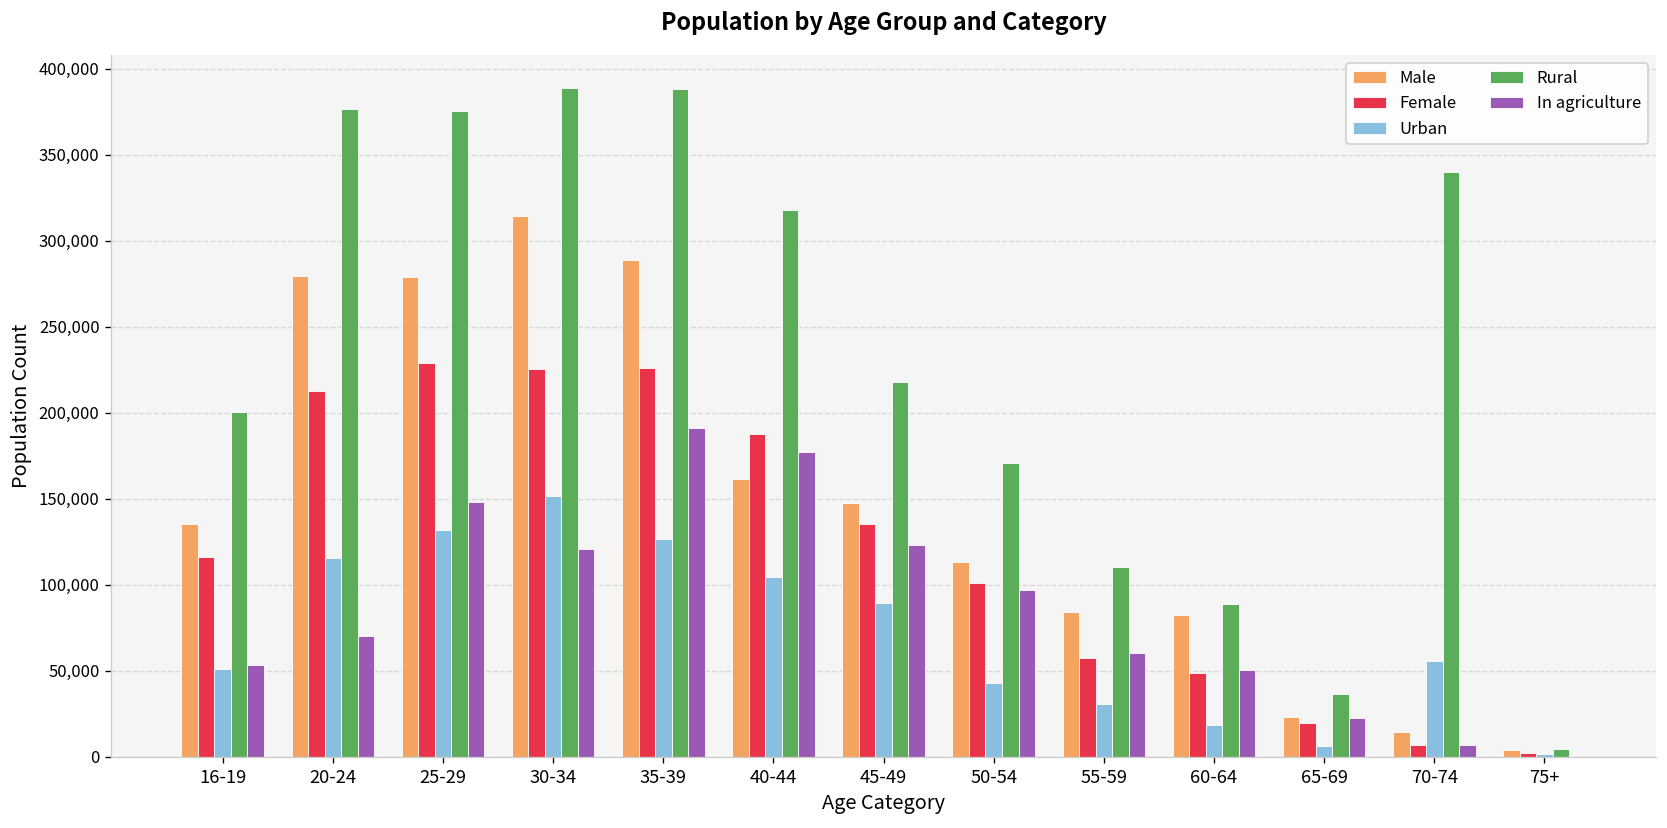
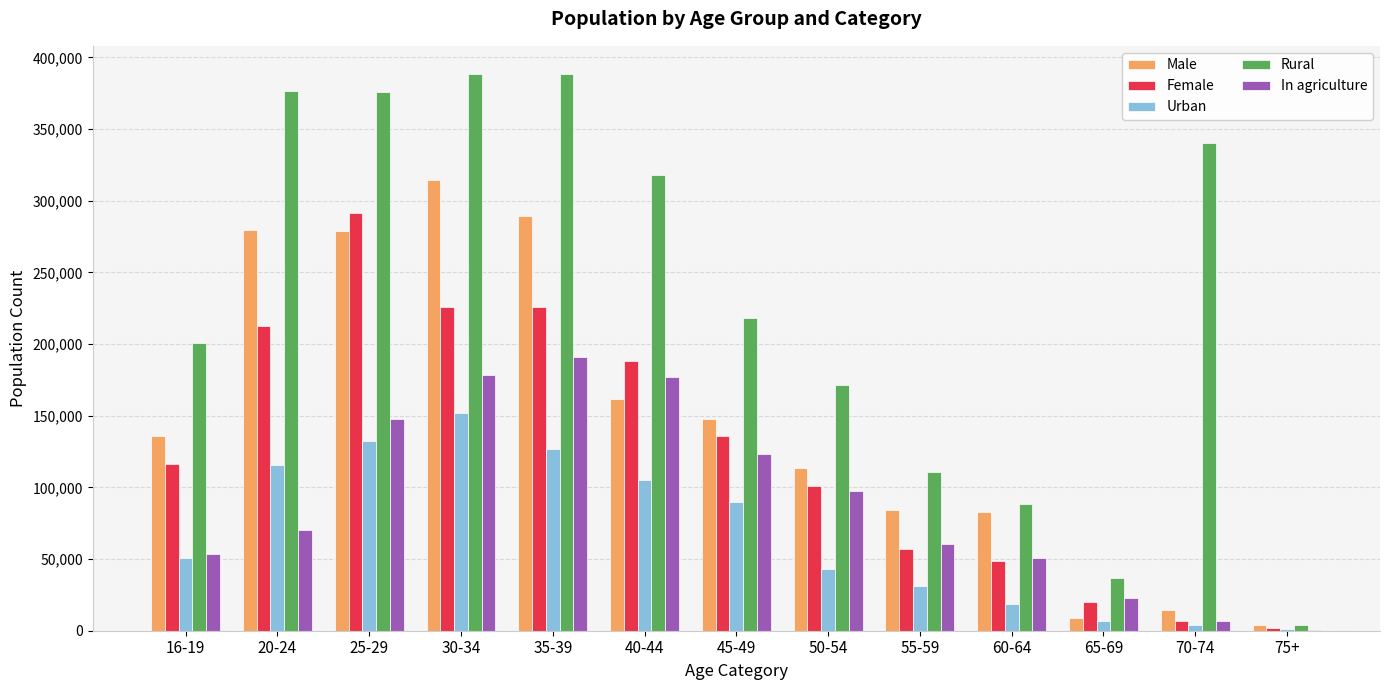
Female, 25-29: 229,000 -> 291,000
In agriculture, 30-34: 121,000 -> 179,000
Male, 65-69: 23,000 -> 9,000
Urban, 70-74: 56,000 -> 4,000
